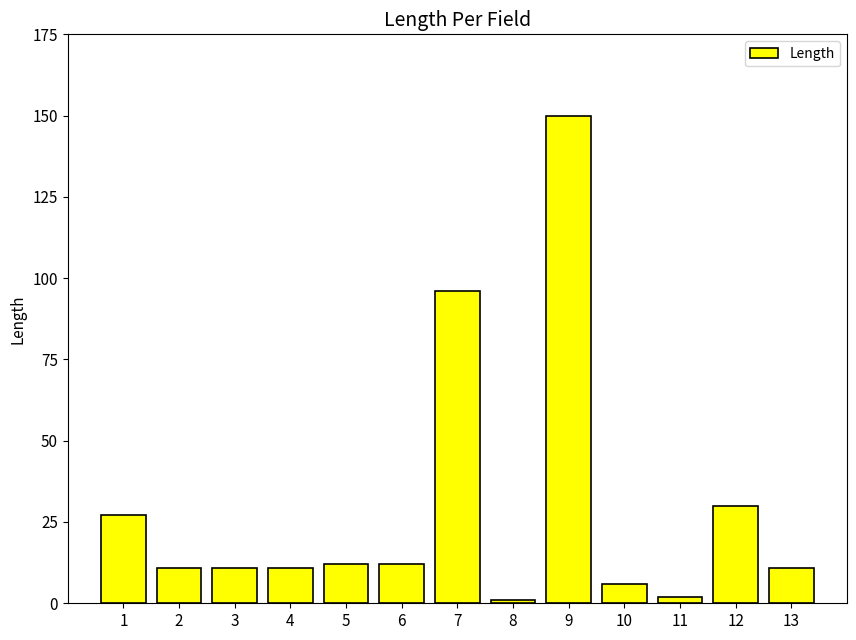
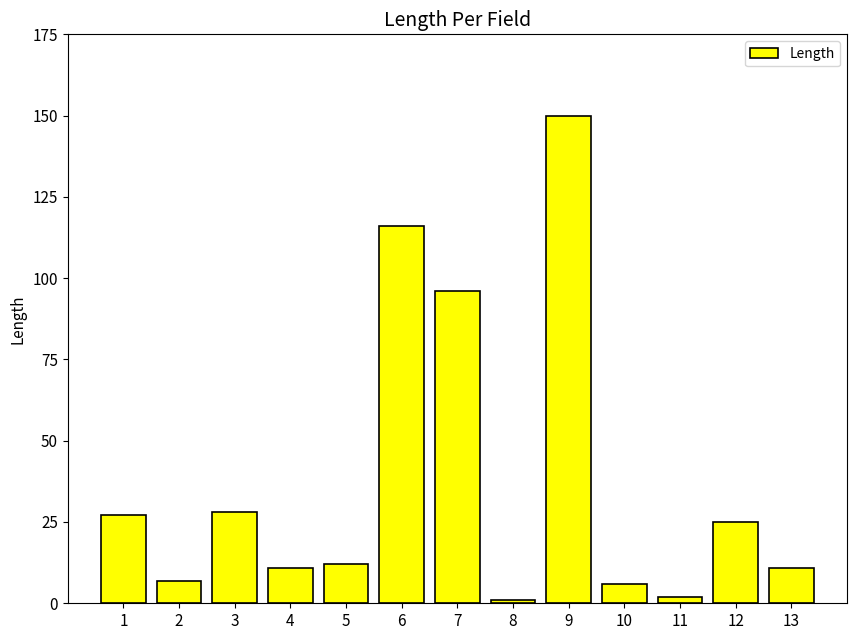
2: 11 -> 7
3: 11 -> 28
6: 12 -> 116
12: 30 -> 25
